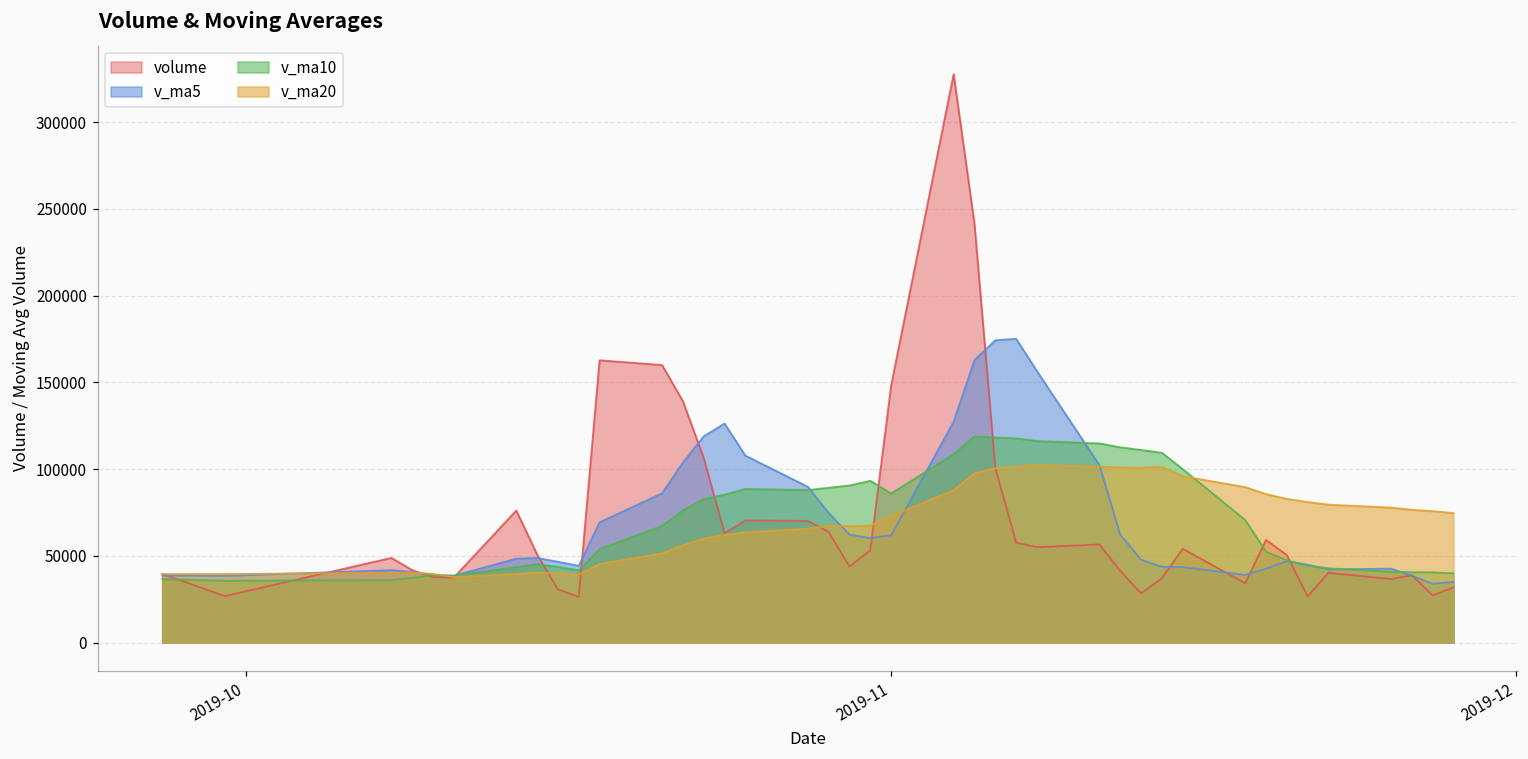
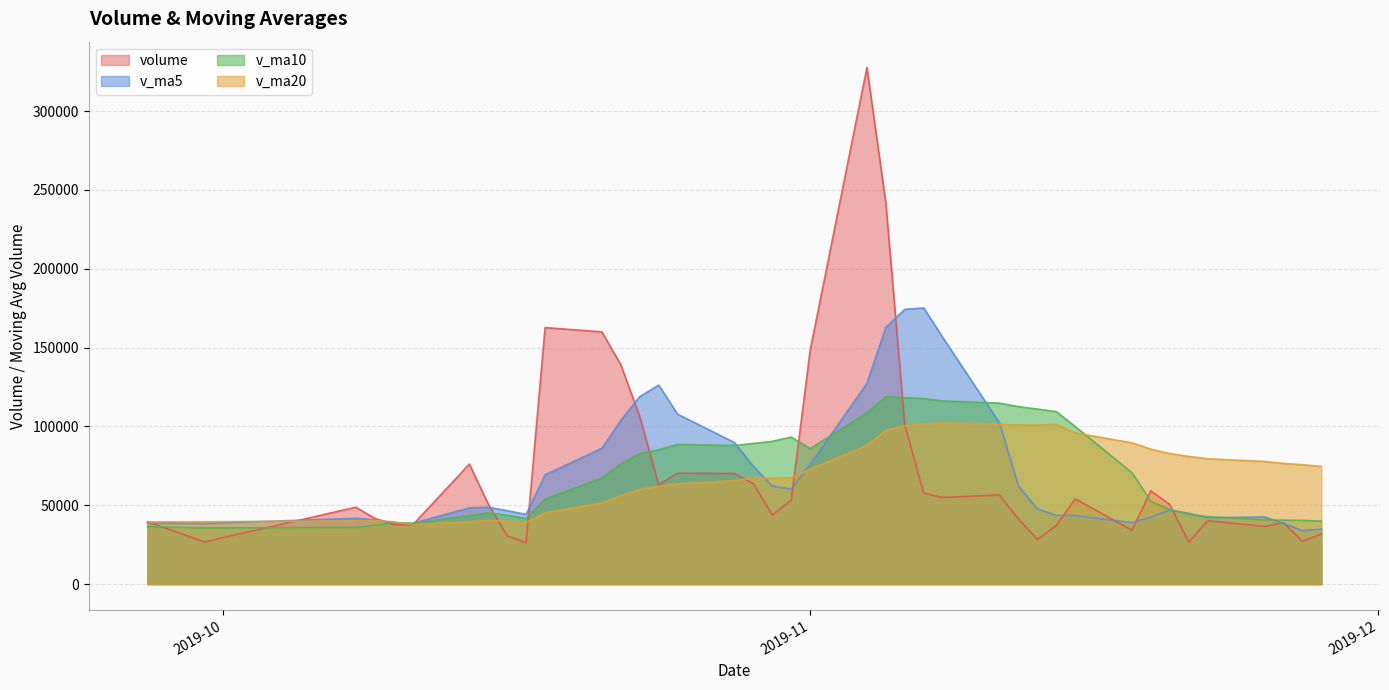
v_ma5, 2019-11: 62000 -> 76000
